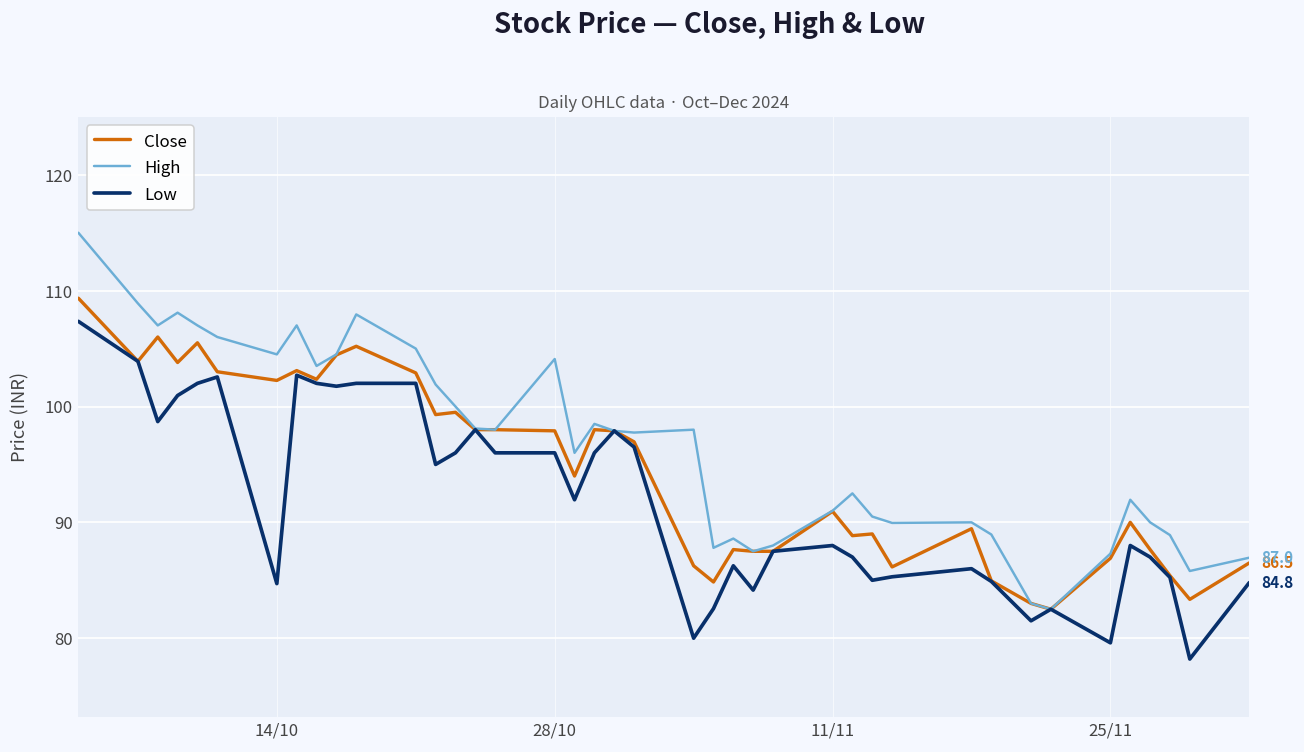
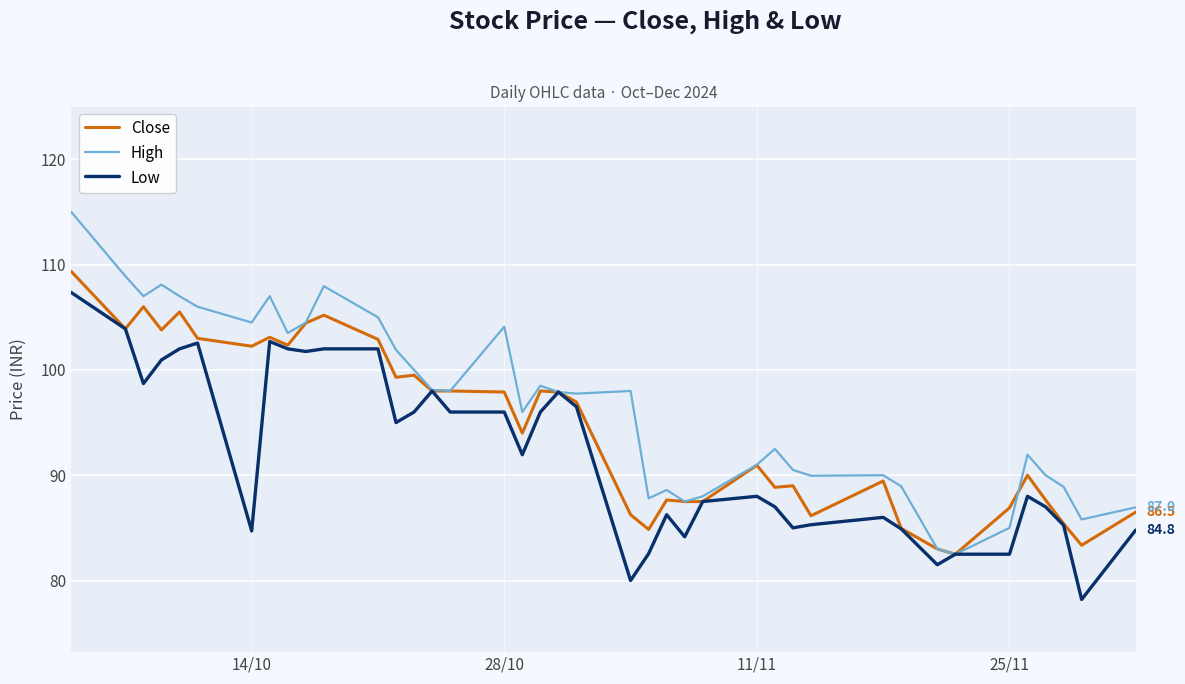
High, 25/11: 87.3 -> 85.0
Low, 25/11: 79.6 -> 82.5
